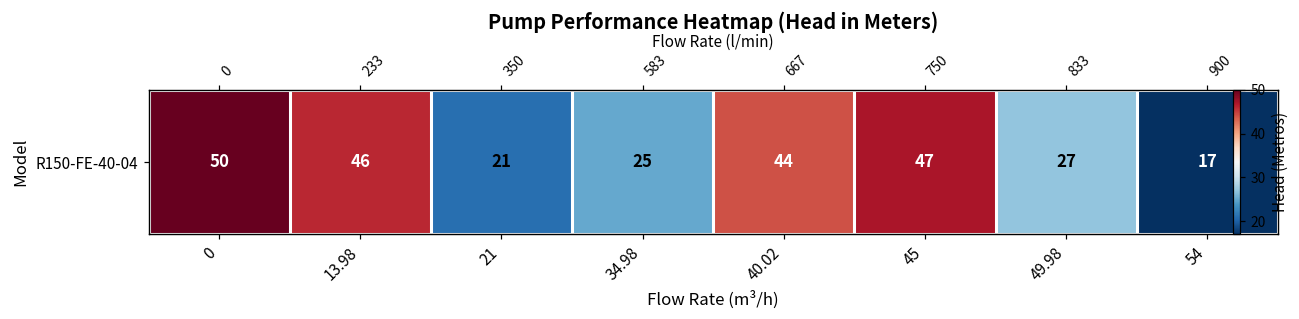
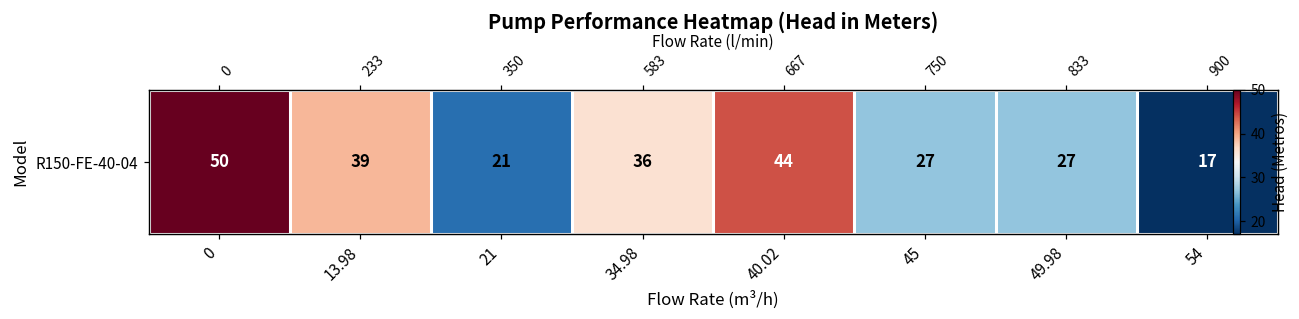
R150-FE-40-04, 13.98: 46 -> 39
R150-FE-40-04, 34.98: 25 -> 36
R150-FE-40-04, 45: 47 -> 27
